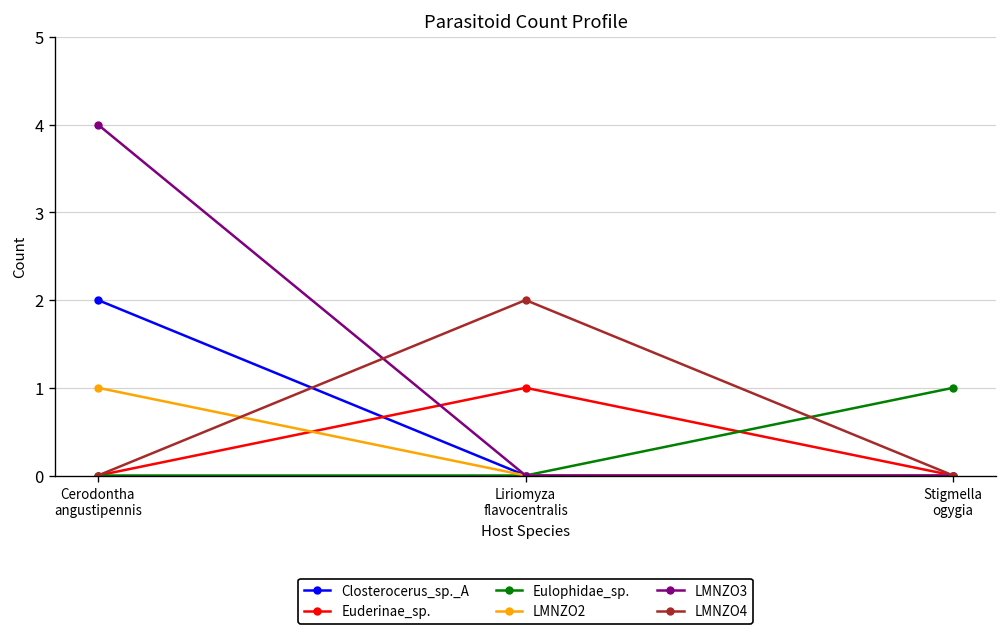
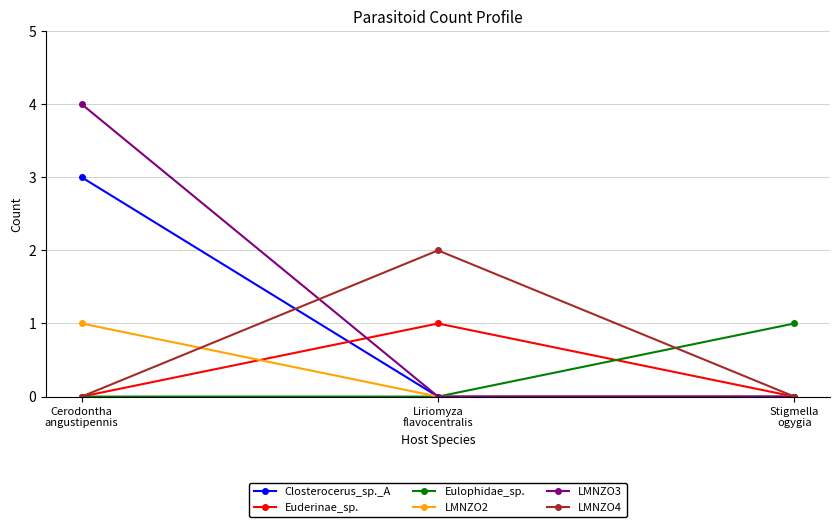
Closterocerus_sp._A, Cerodontha angustipennis: 2 -> 3
